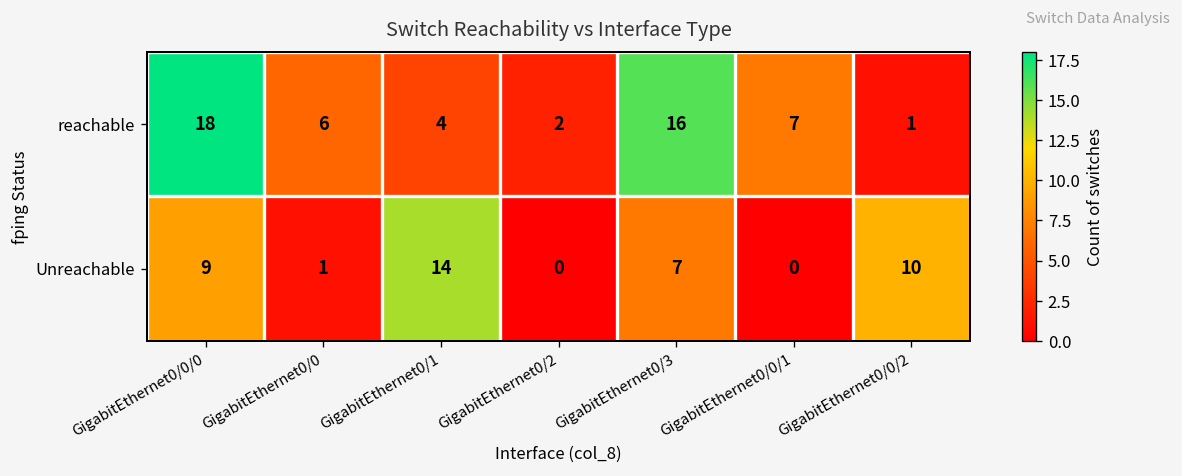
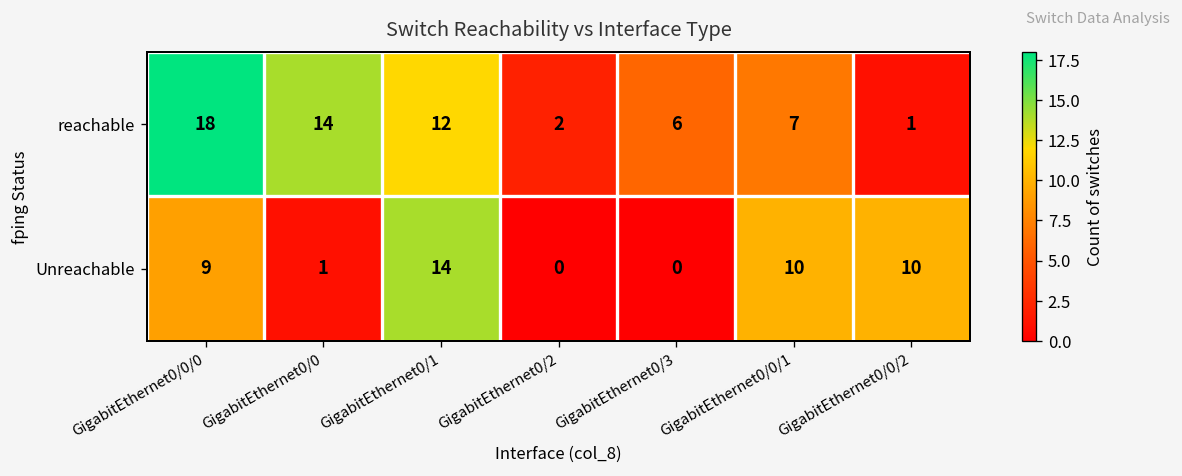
reachable, GigabitEthernet0/0: 6 -> 14
reachable, GigabitEthernet0/1: 4 -> 12
reachable, GigabitEthernet0/3: 16 -> 6
Unreachable, GigabitEthernet0/3: 7 -> 0
Unreachable, GigabitEthernet0/0/1: 0 -> 10
